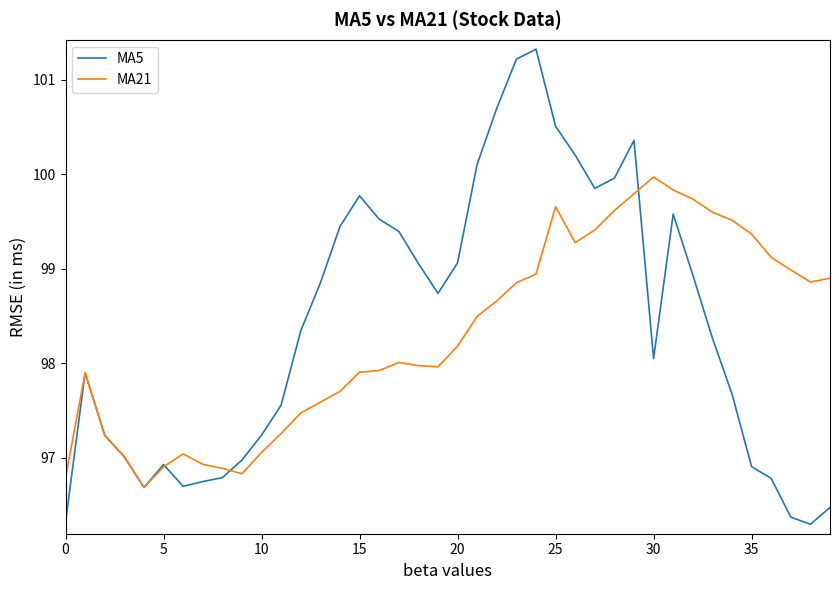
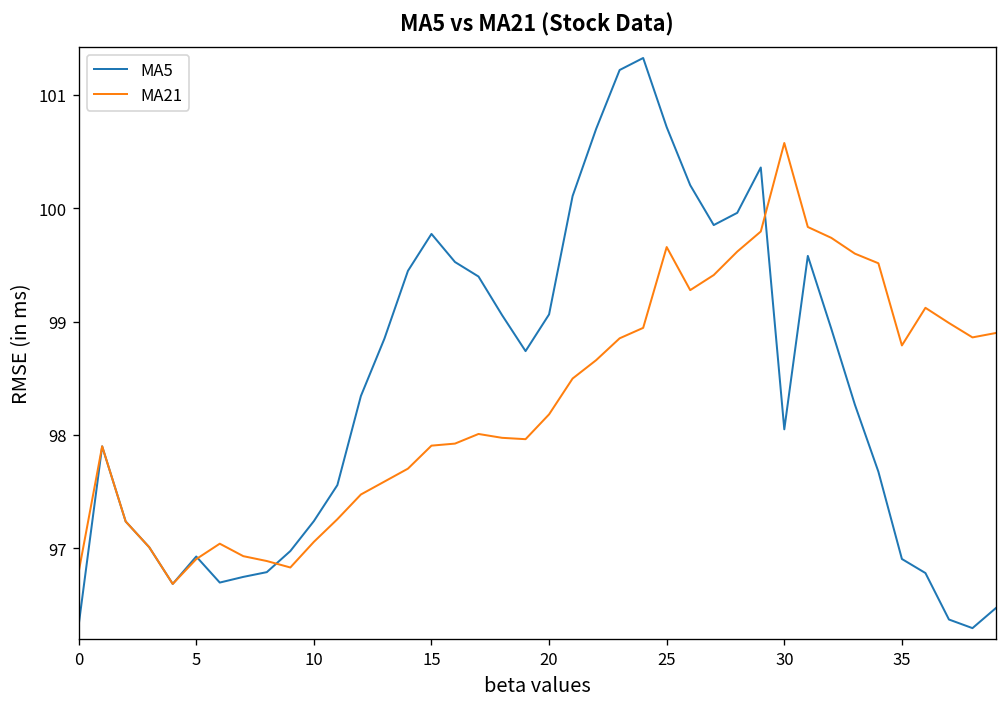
MA5, 25: 100.5 -> 100.7
MA21, 30: 100.0 -> 100.6
MA21, 35: 99.4 -> 98.8
